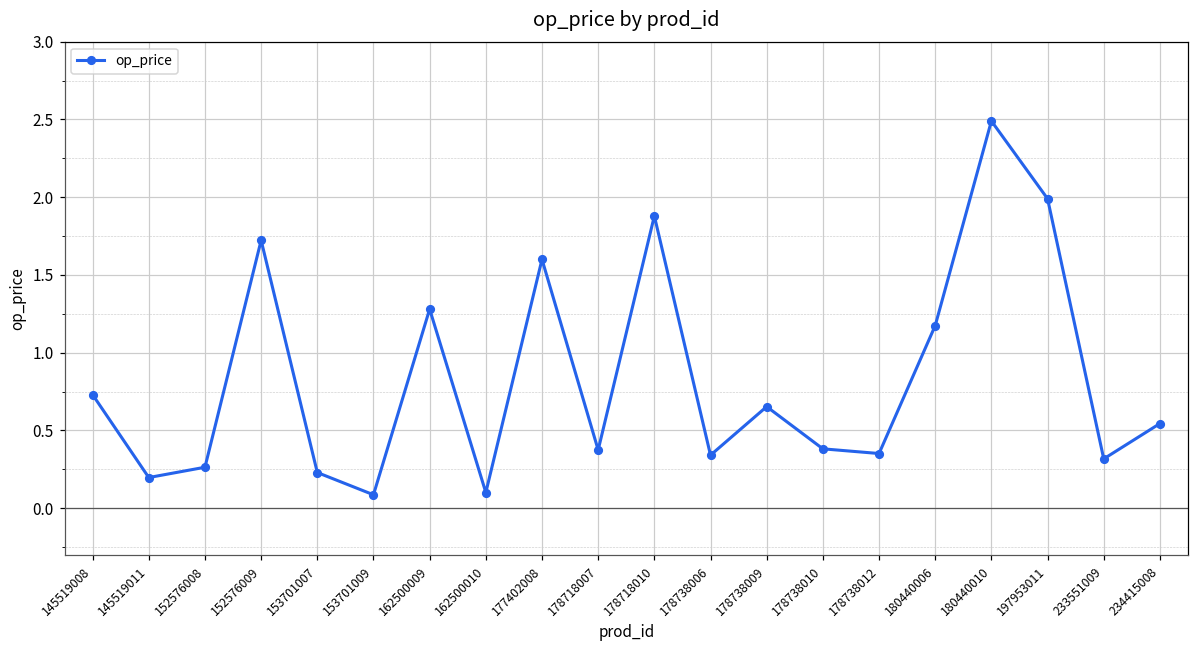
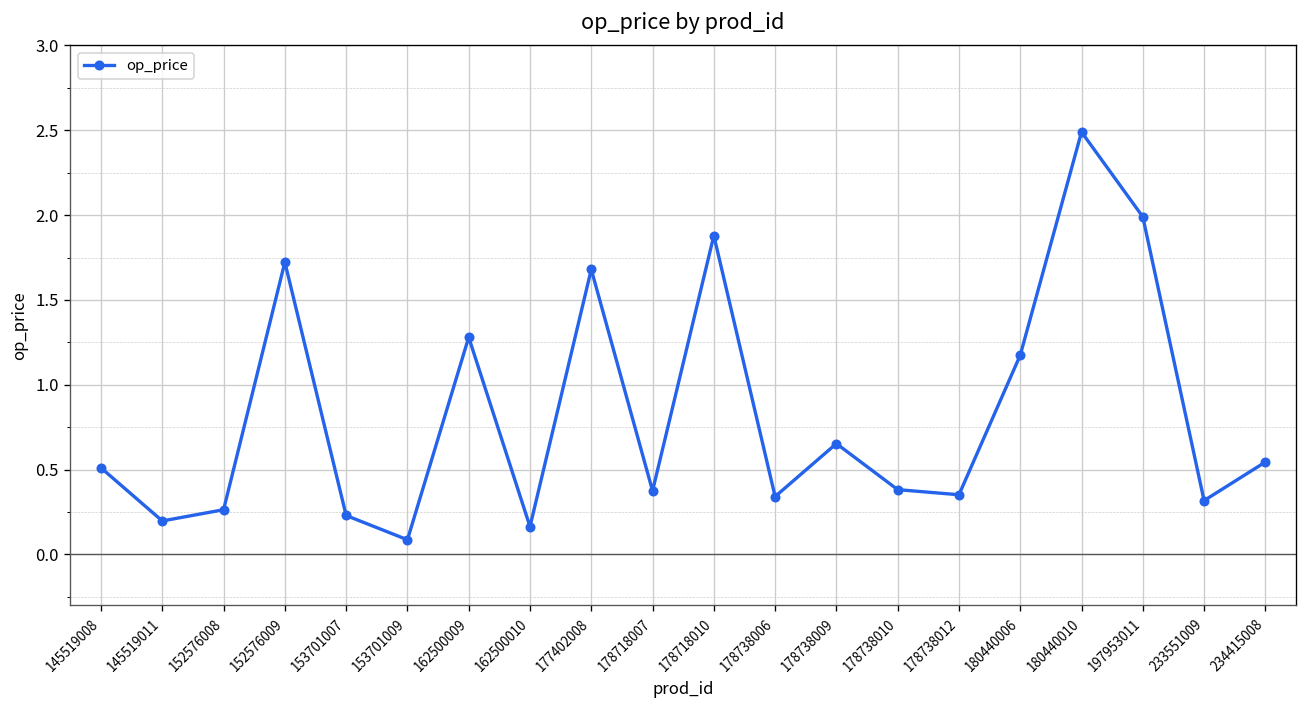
145519008: 0.73 -> 0.51
162500010: 0.10 -> 0.16
177402008: 1.60 -> 1.68
